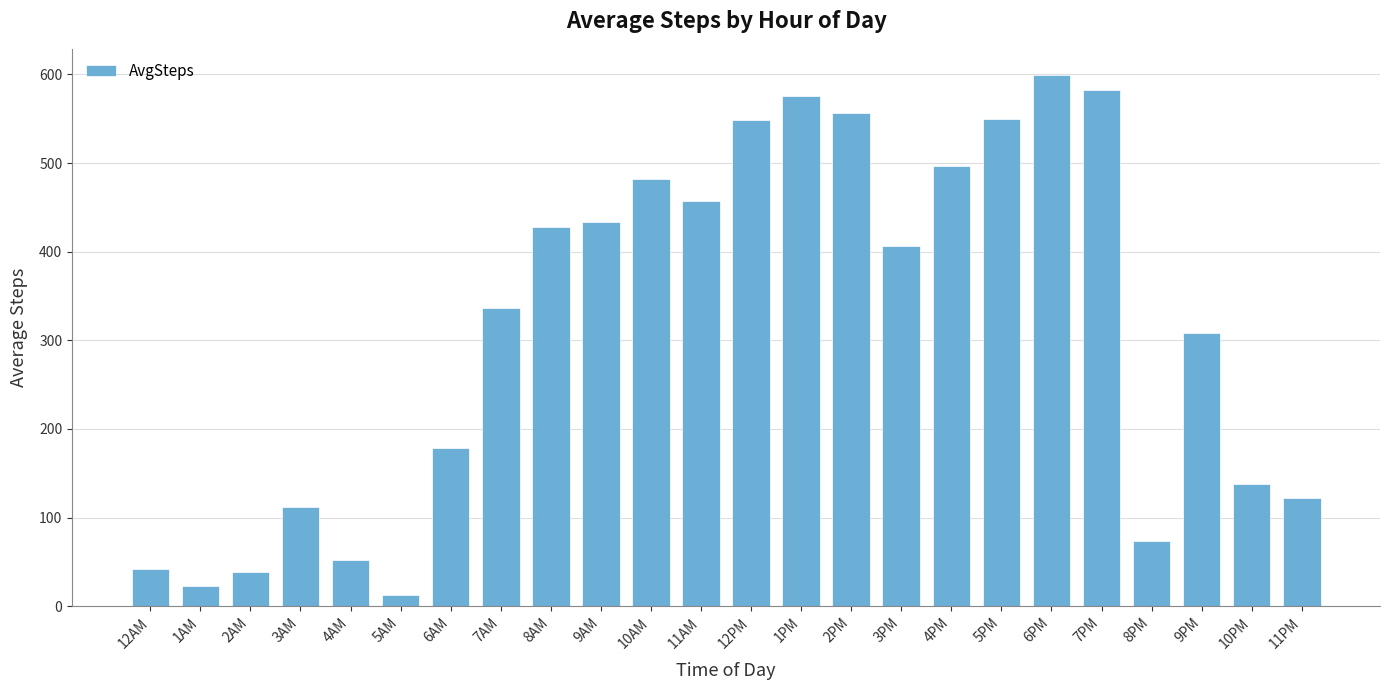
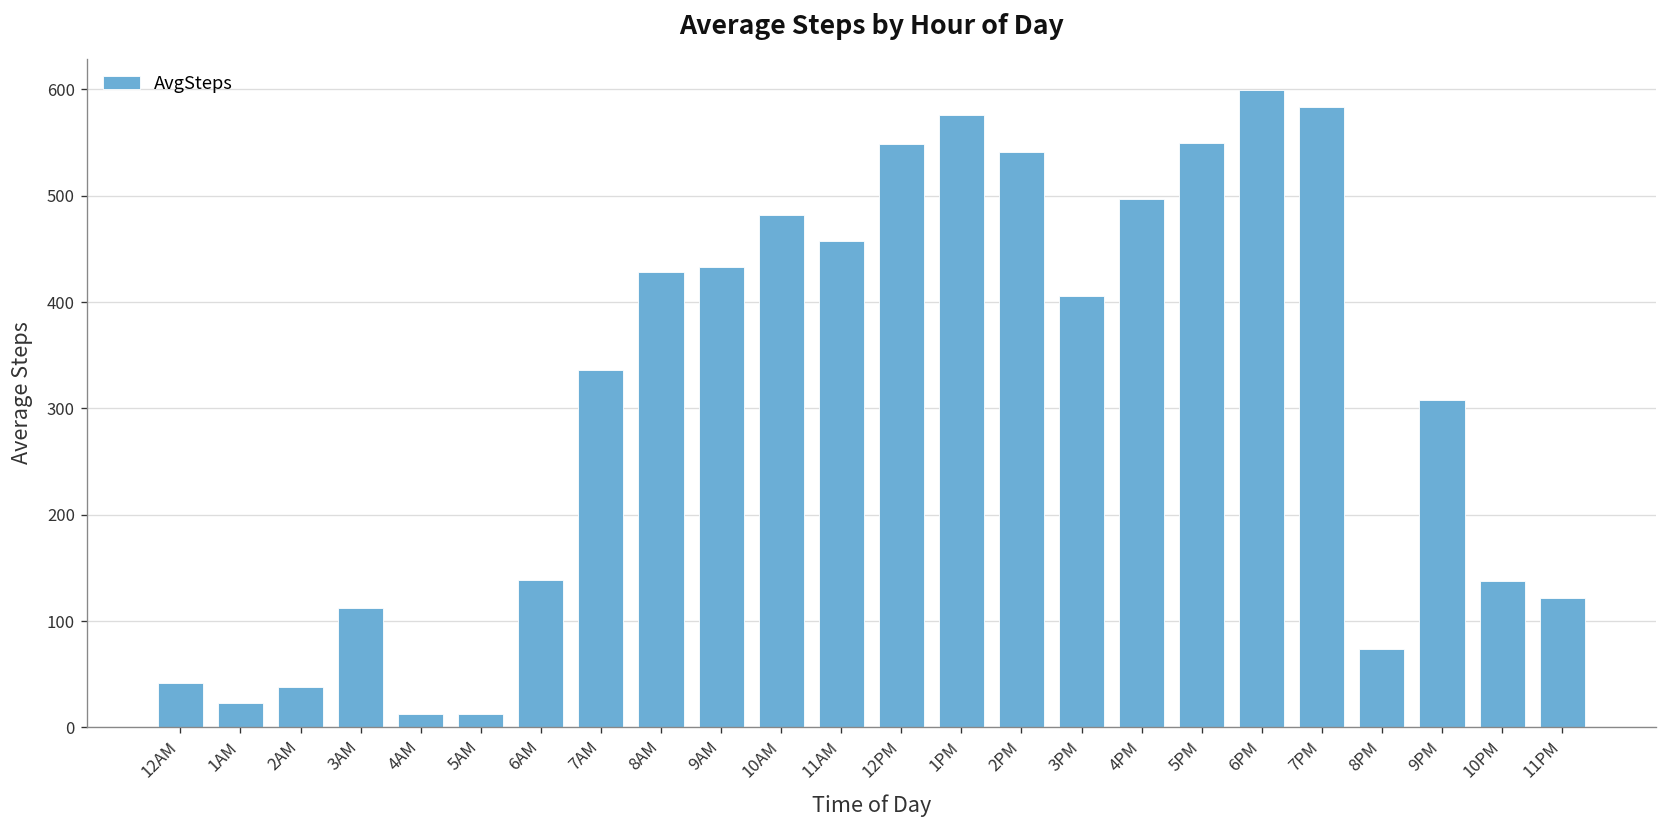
4AM: 50 -> 10
6AM: 180 -> 140
2PM: 560 -> 540
